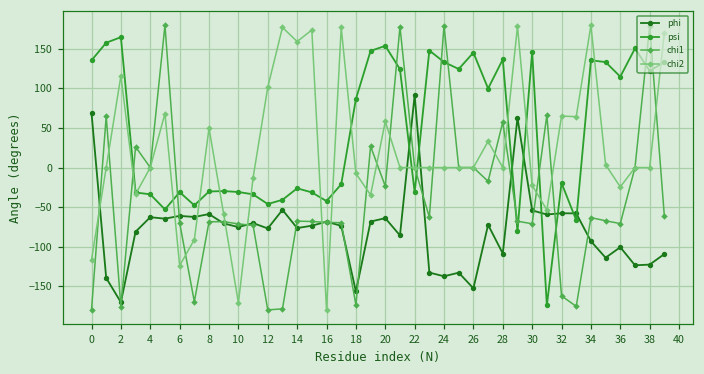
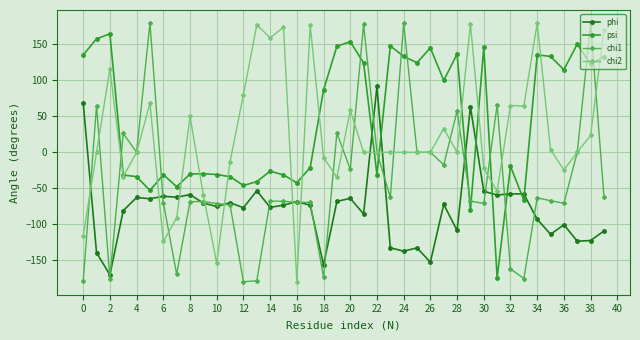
chi2, 10: -170 -> -150
chi2, 12: 100 -> 80
chi2, 38: 0 -> 20
